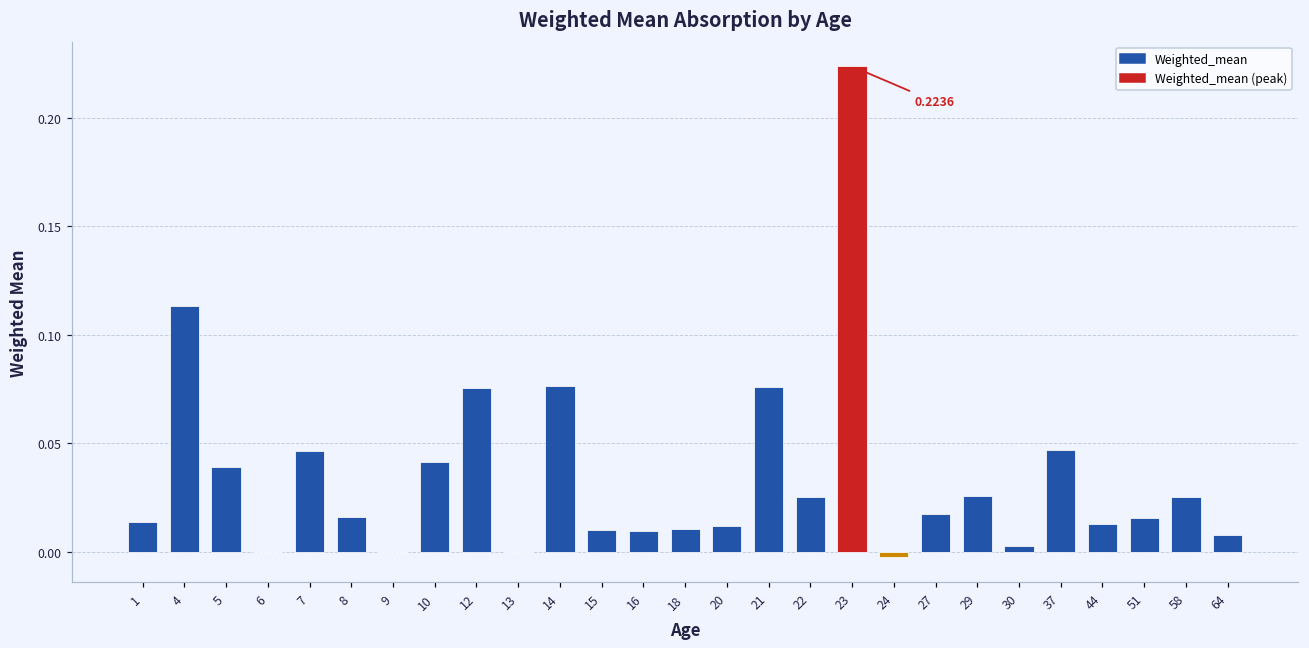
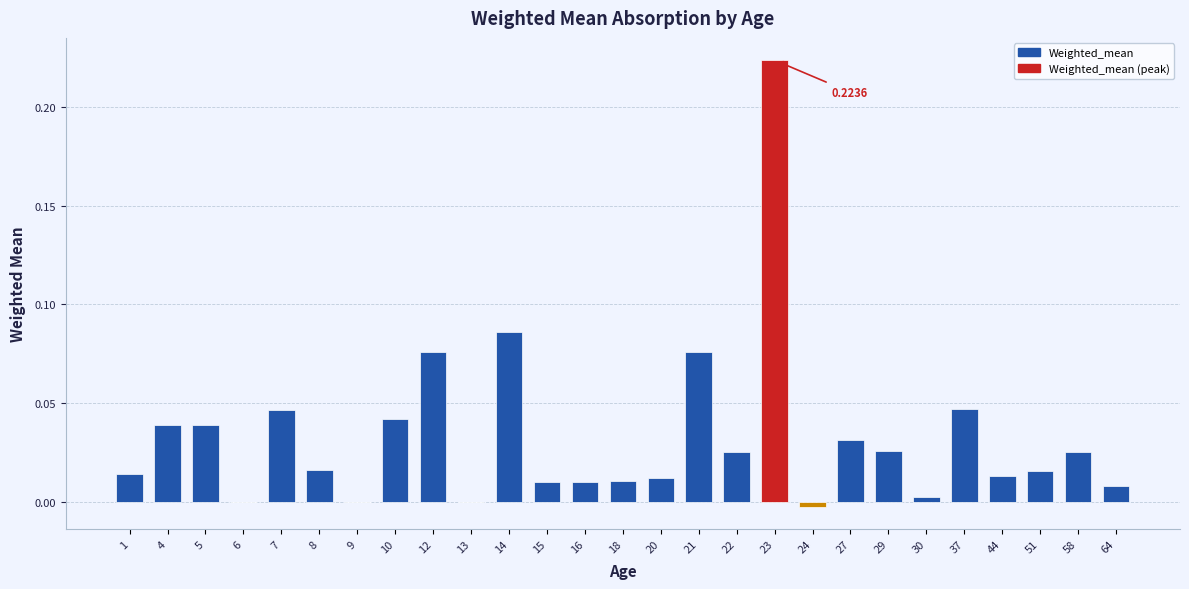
4: 0.113 -> 0.039
14: 0.076 -> 0.086
27: 0.018 -> 0.031
